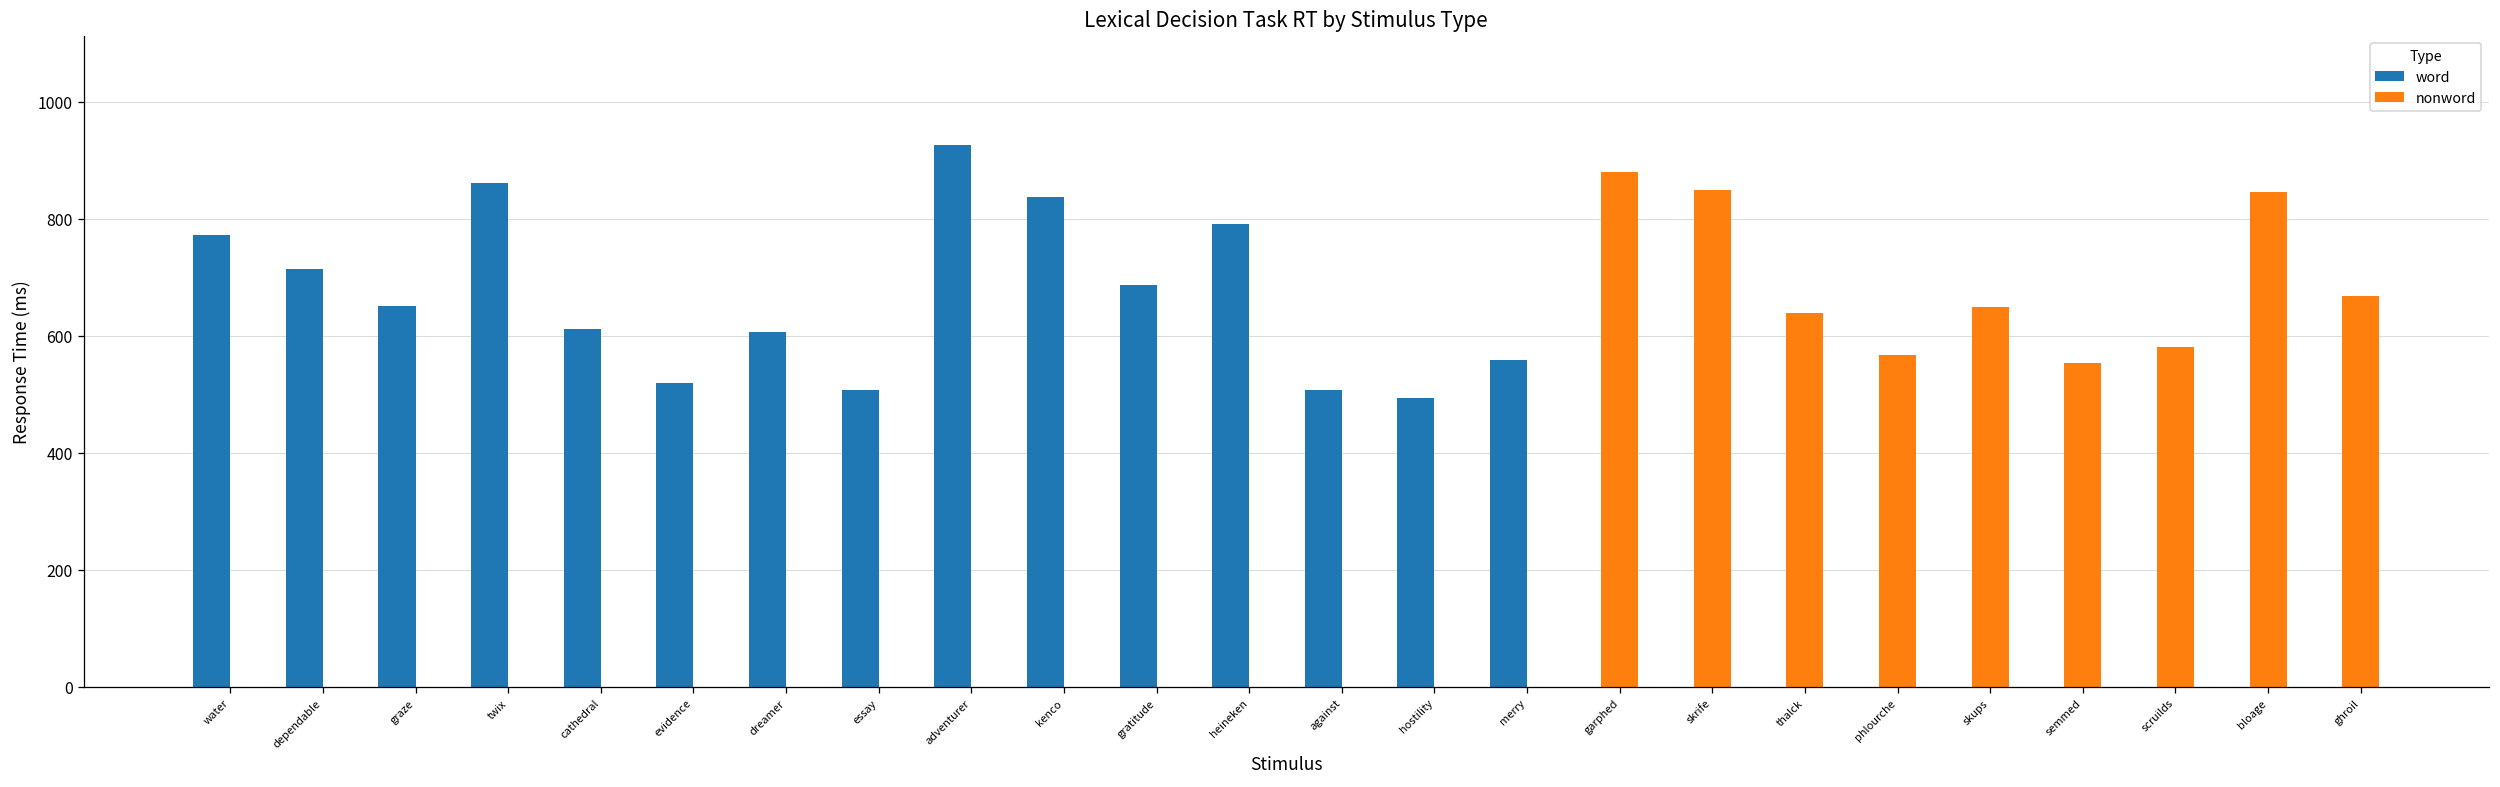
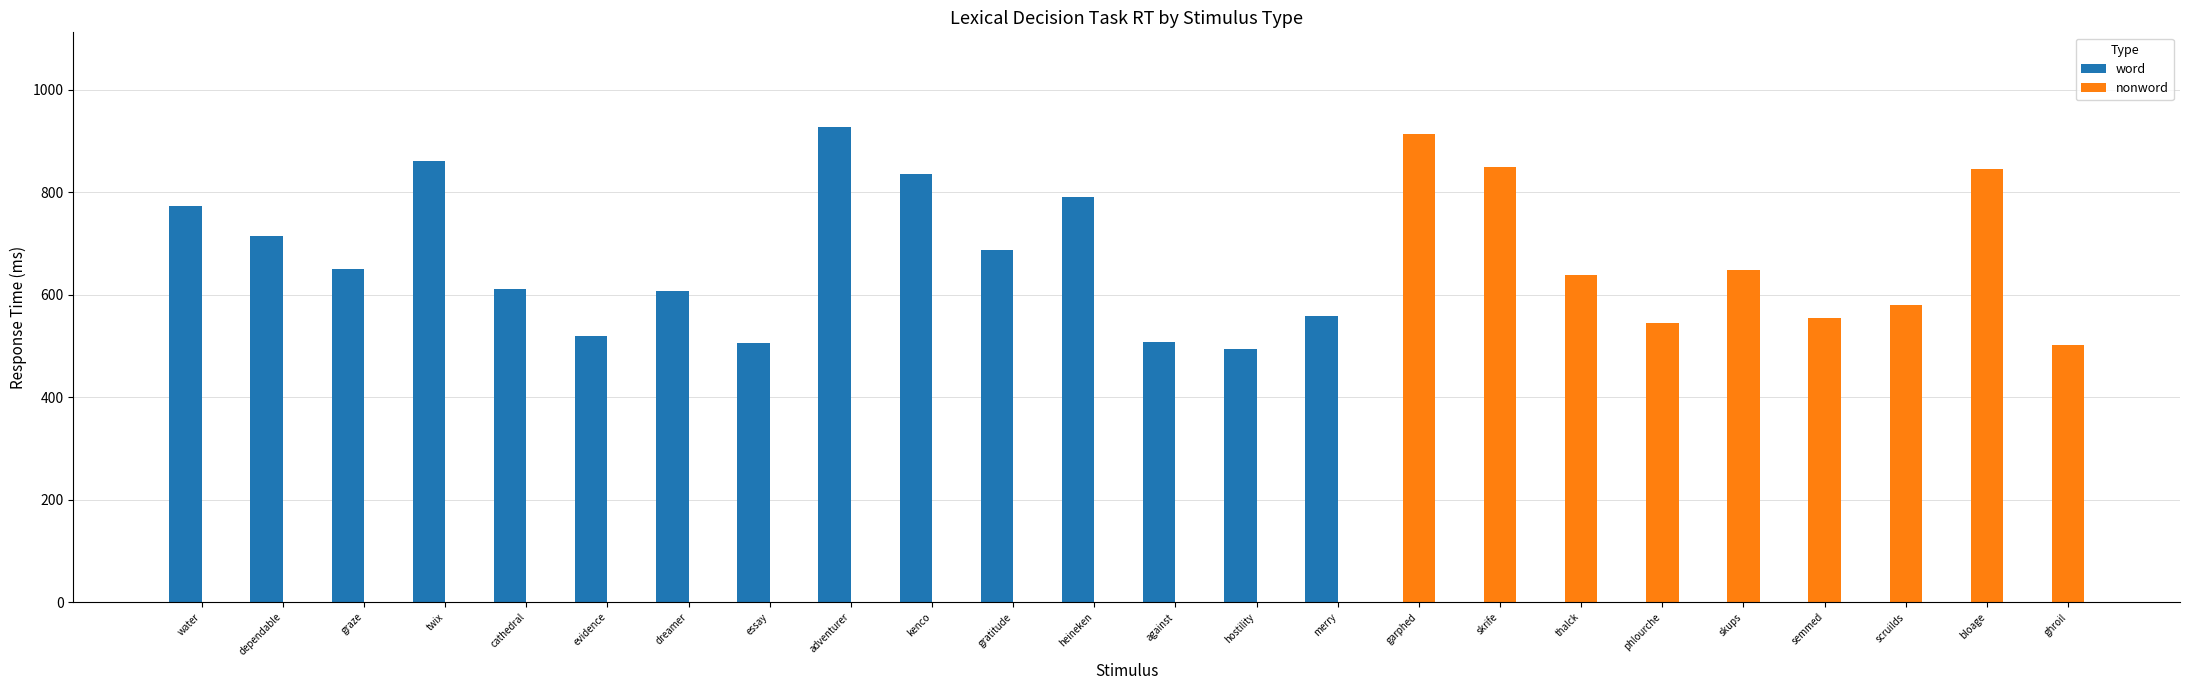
nonword, garphed: 880 -> 910
nonword, phlourche: 570 -> 540
nonword, ghroil: 670 -> 500
